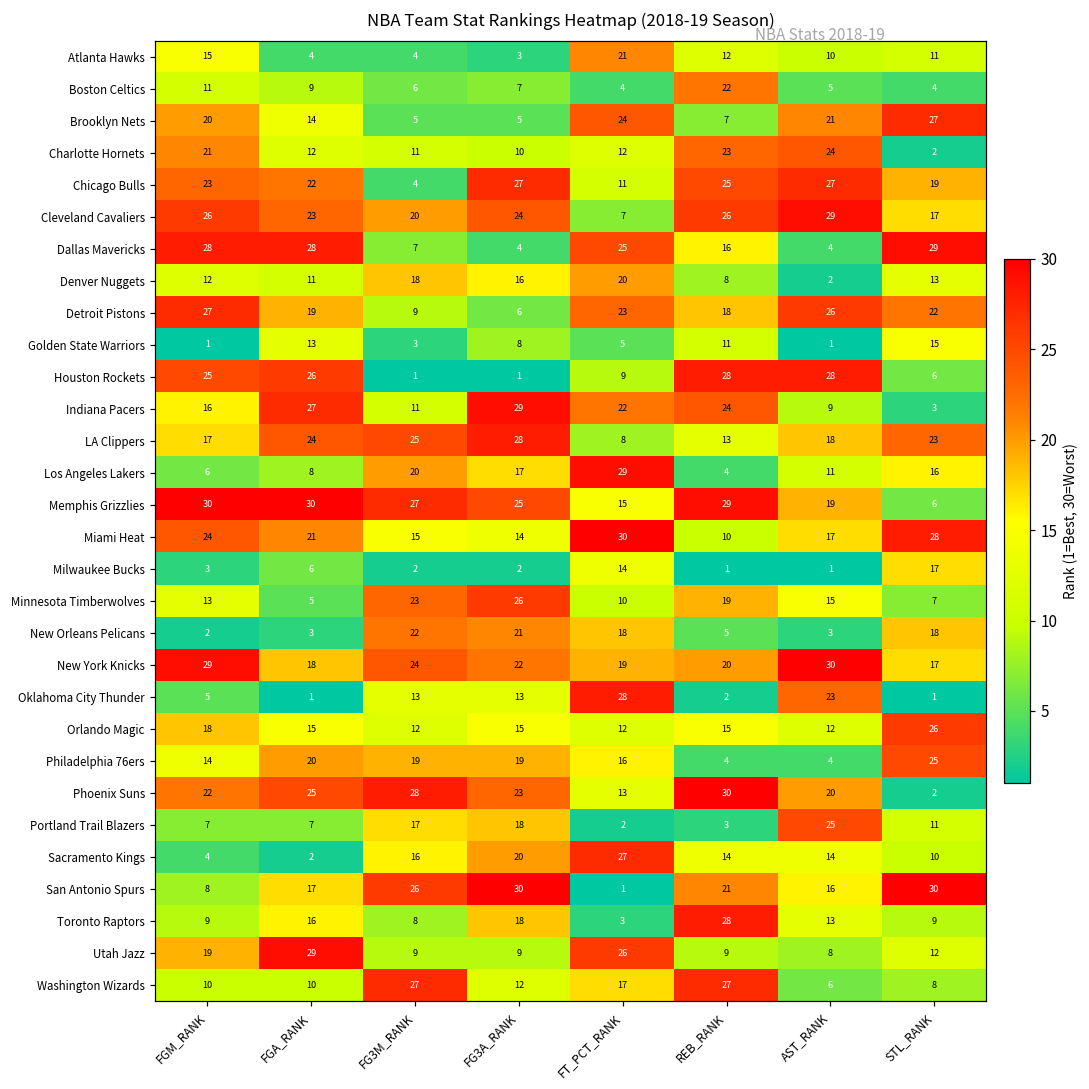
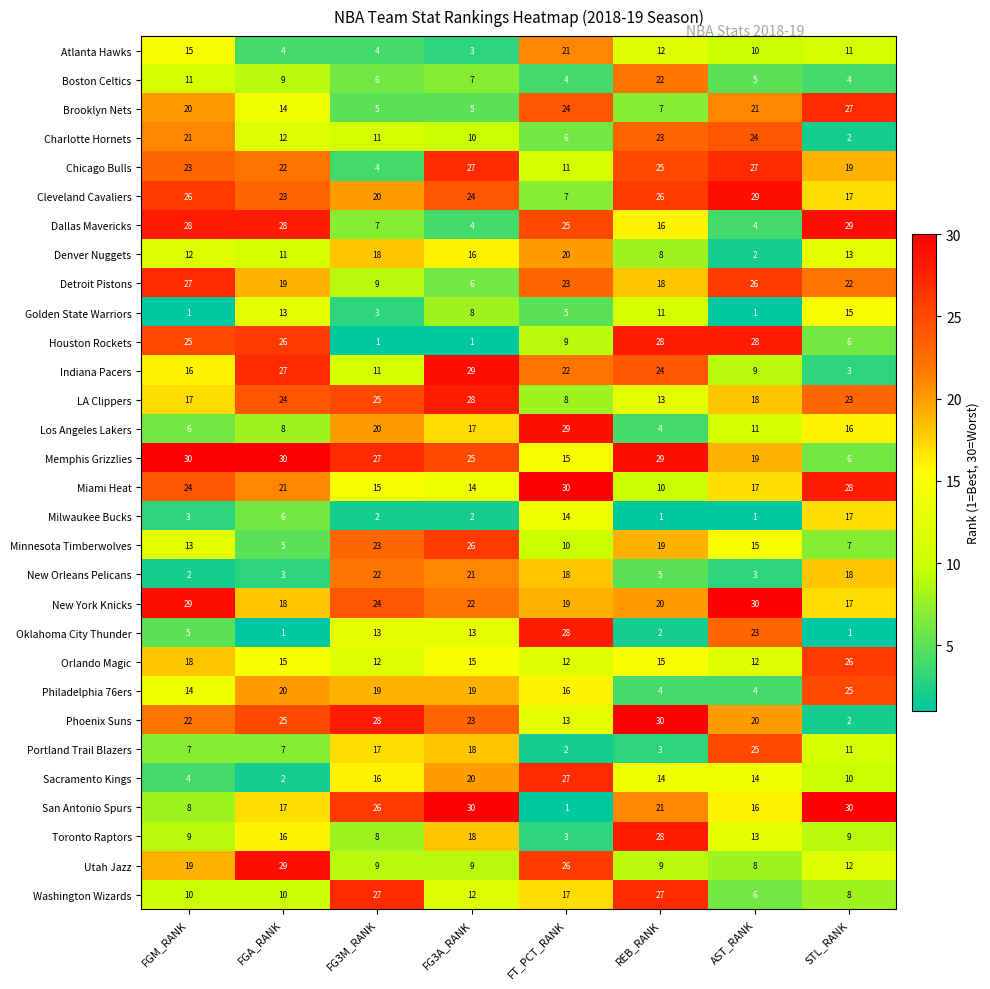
Charlotte Hornets, FT_PCT_RANK: 12 -> 6
